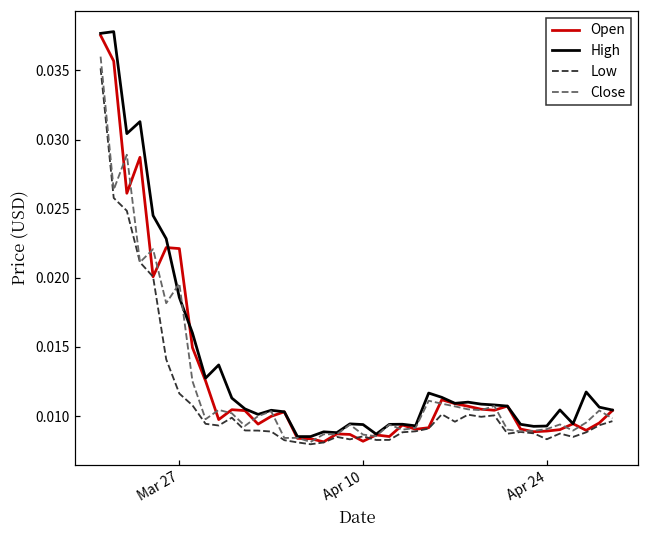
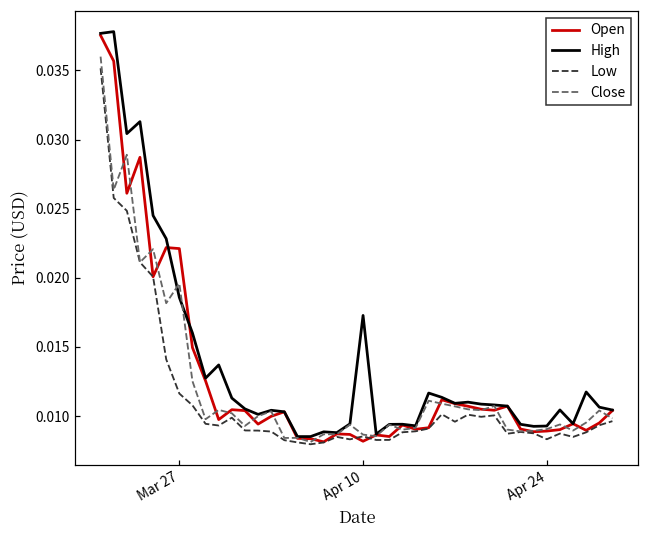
High, Apr 10: 0.0094 -> 0.0173
